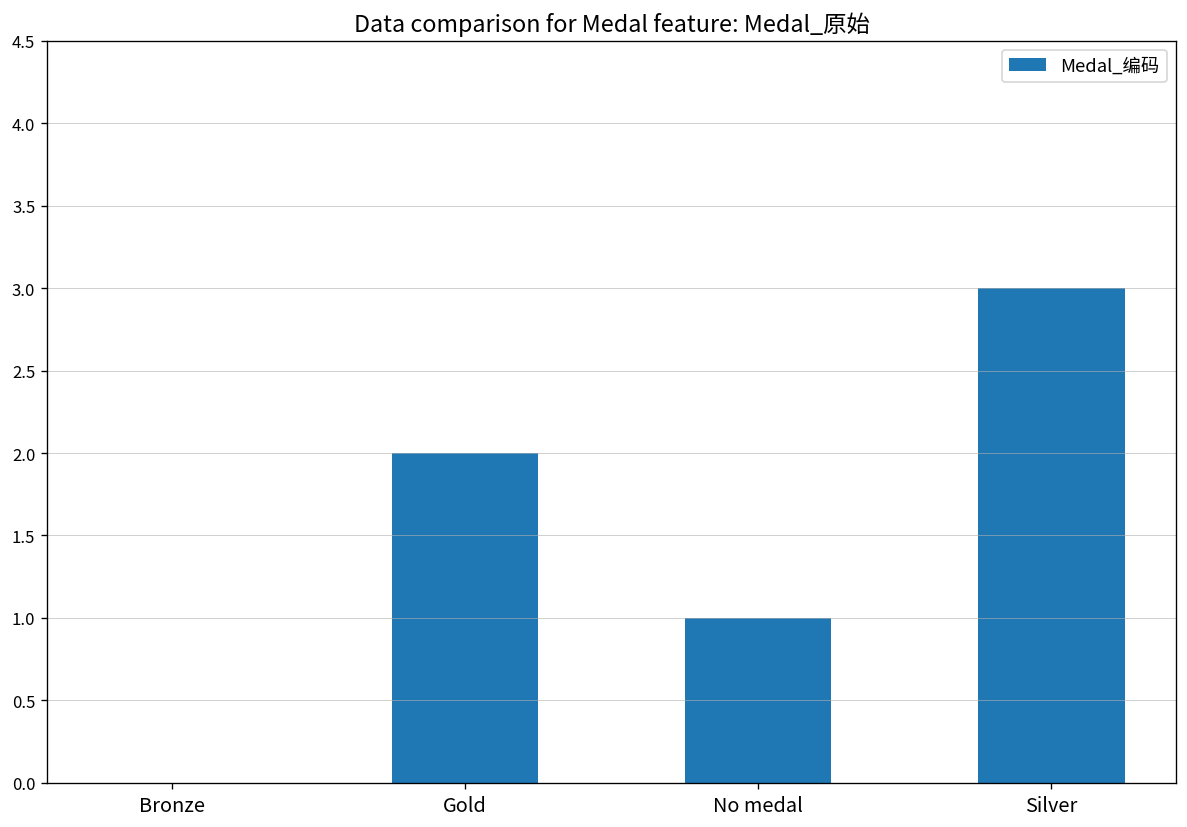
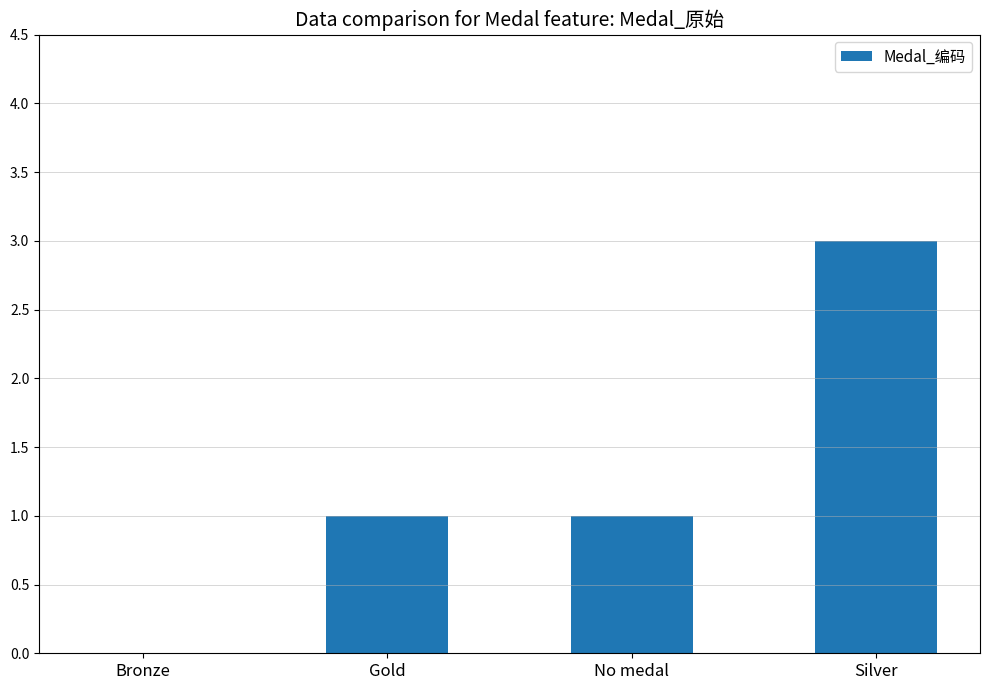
Gold: 2 -> 1
